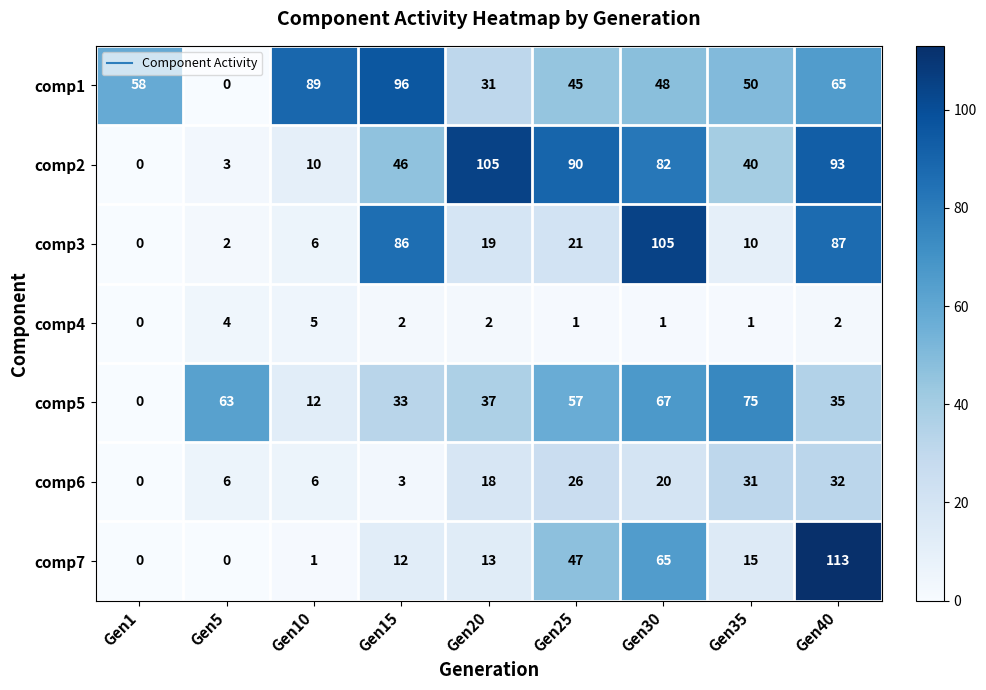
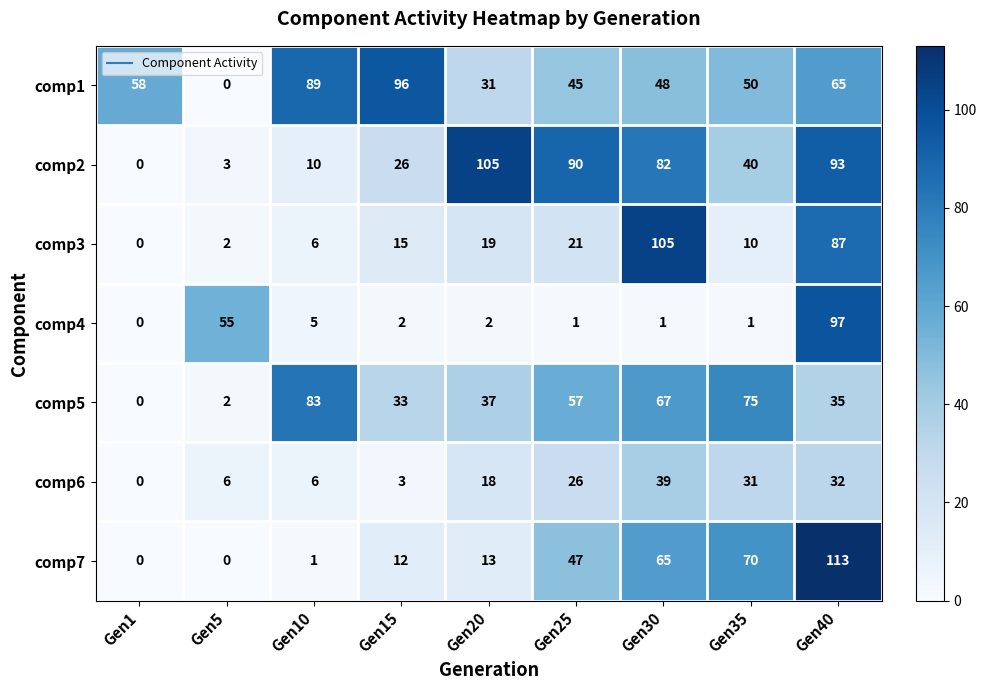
comp2, Gen15: 46 -> 26
comp3, Gen15: 86 -> 15
comp4, Gen5: 4 -> 55
comp4, Gen40: 2 -> 97
comp5, Gen5: 63 -> 2
comp5, Gen10: 12 -> 83
comp6, Gen30: 20 -> 39
comp7, Gen35: 15 -> 70
